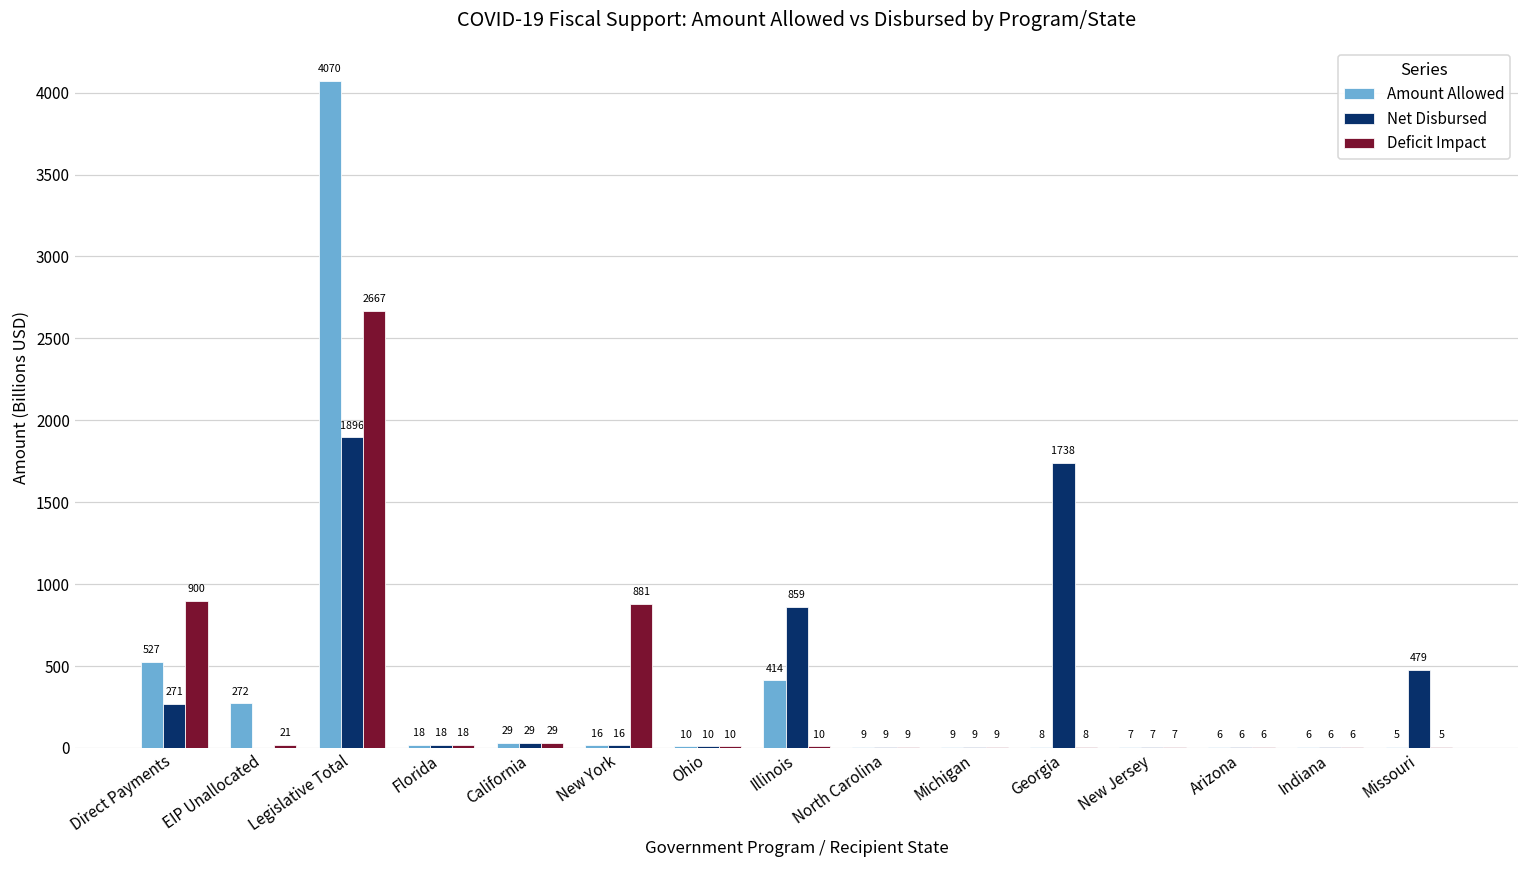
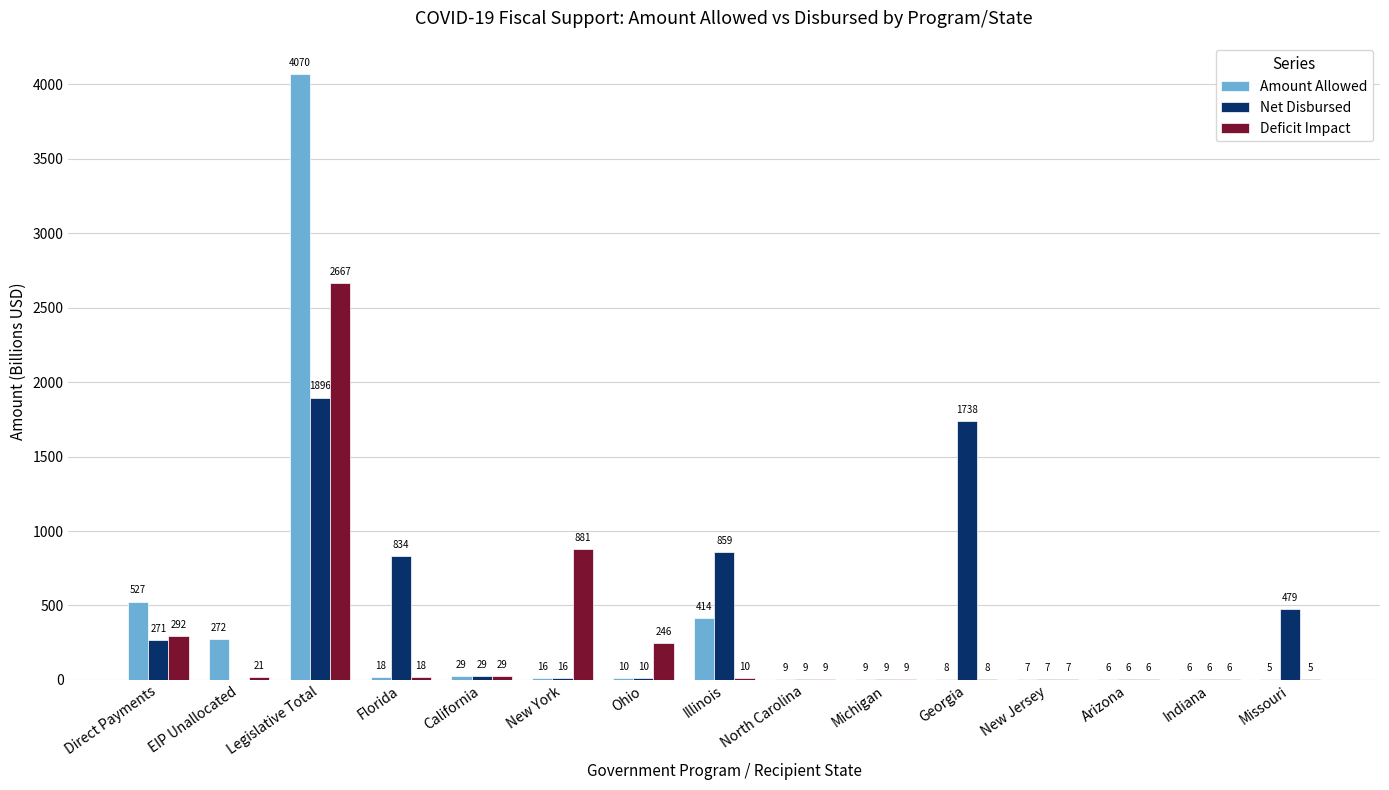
Deficit Impact, Direct Payments: 900 -> 292
Net Disbursed, Florida: 18 -> 834
Deficit Impact, Ohio: 10 -> 246
